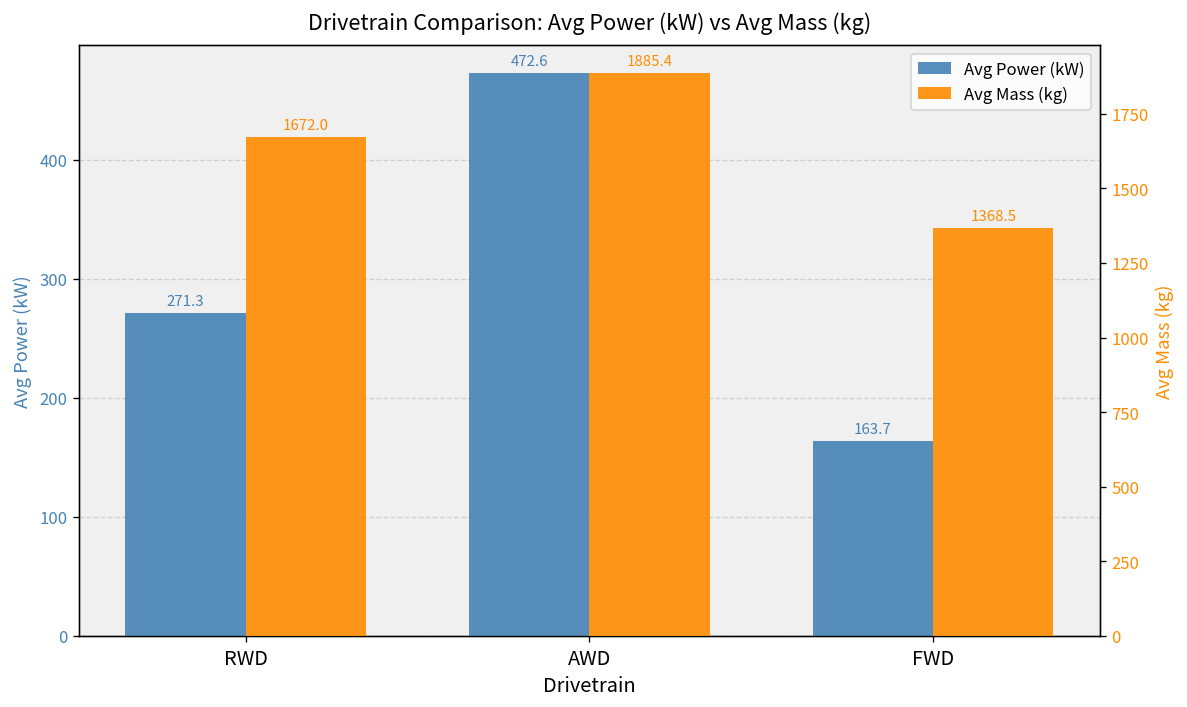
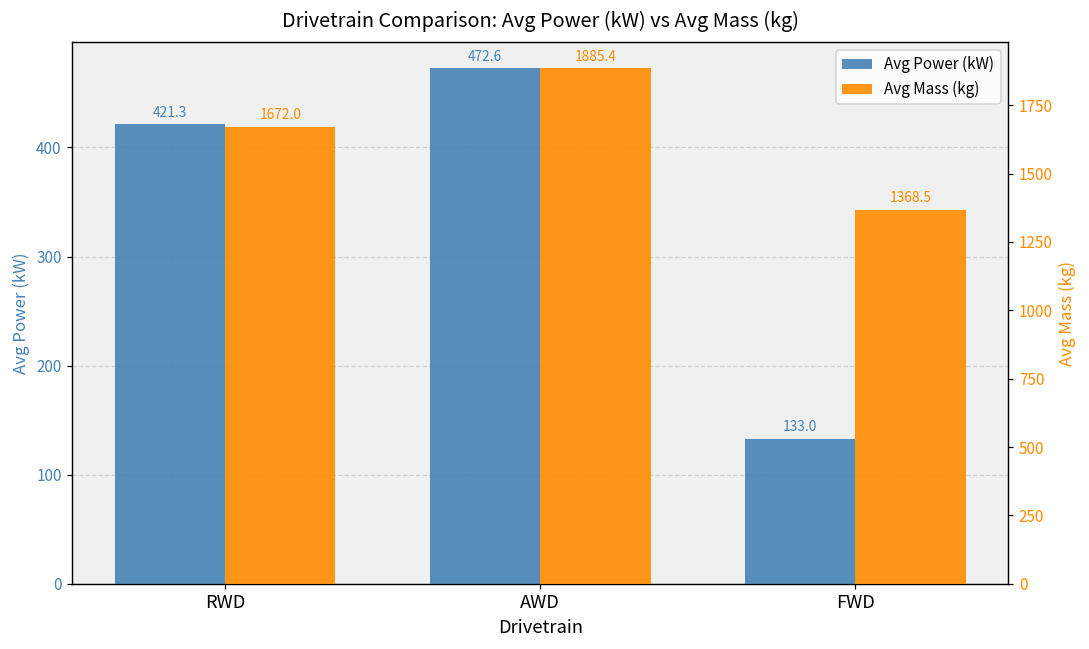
Avg Power (kW), RWD: 271.3 -> 421.3
Avg Power (kW), FWD: 163.7 -> 133.0
